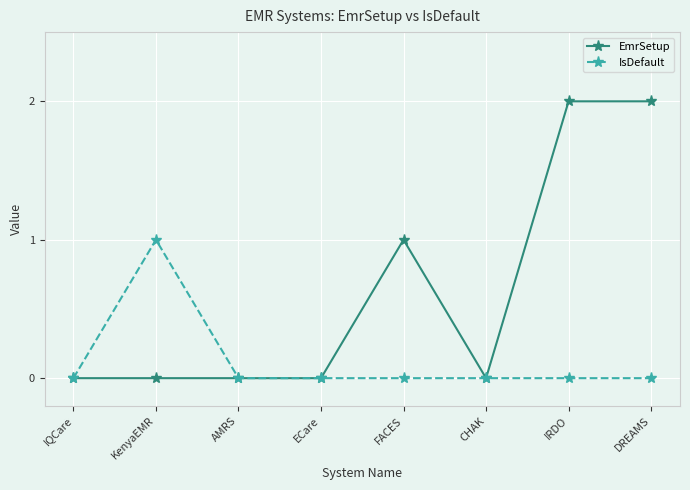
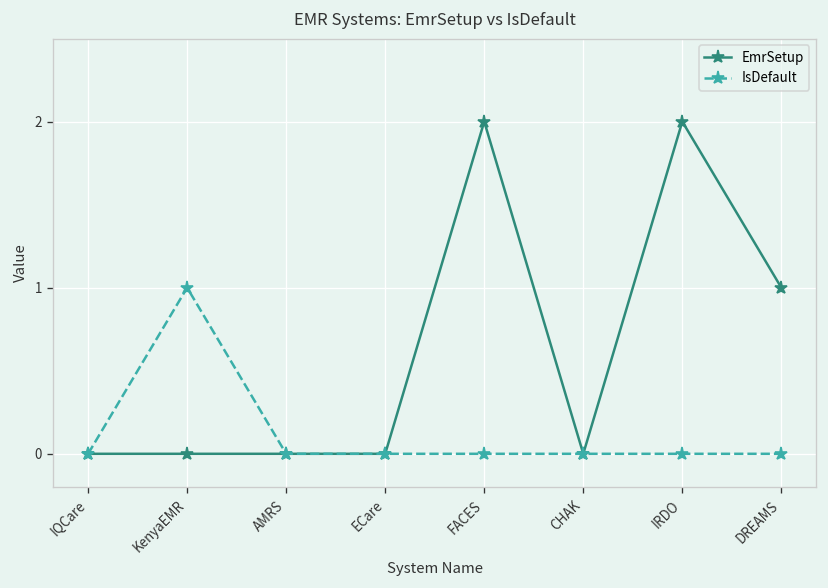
EmrSetup, FACES: 1 -> 2
EmrSetup, DREAMS: 2 -> 1
